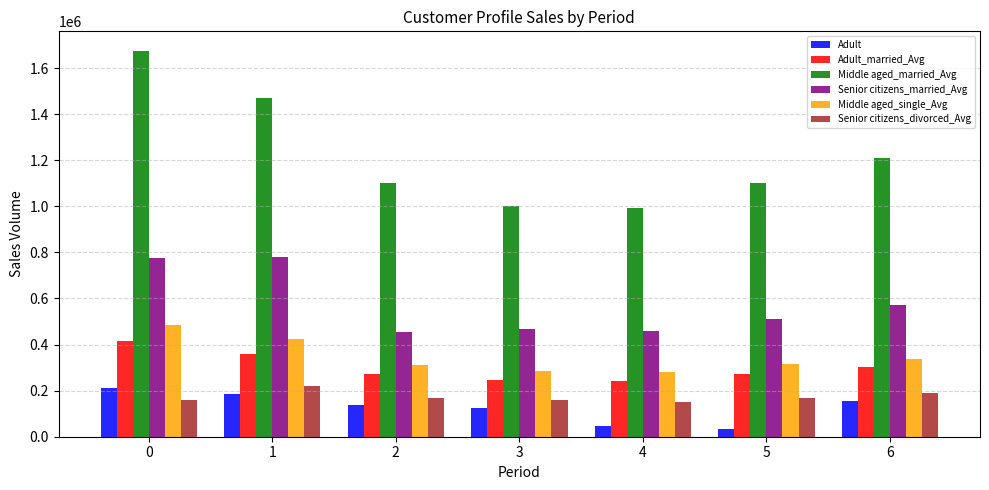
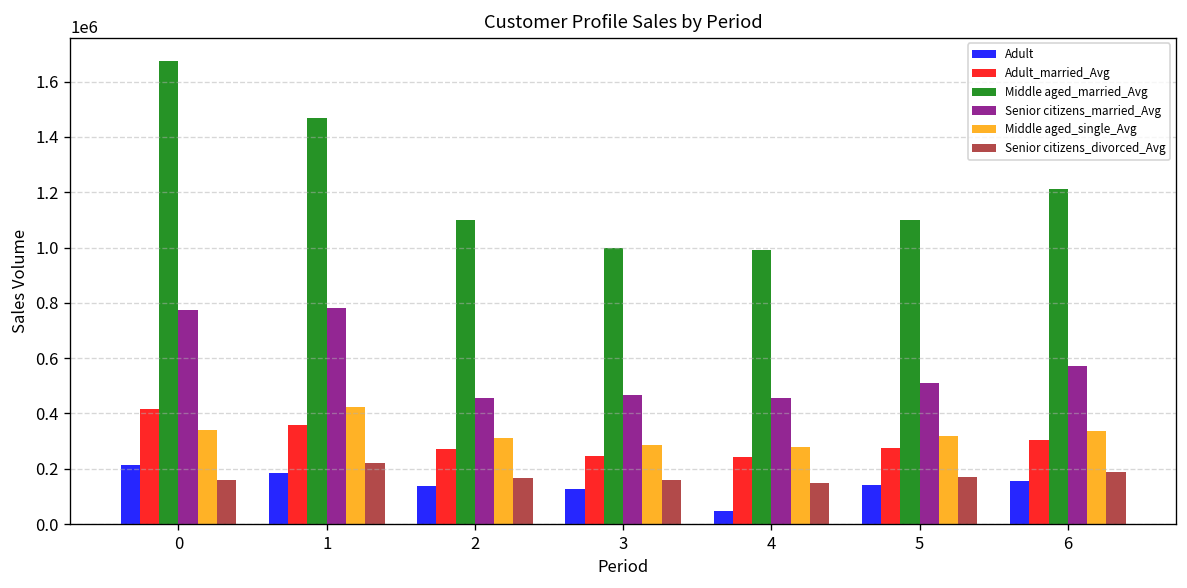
Middle aged_single_Avg, 0: 480000 -> 340000
Adult, 5: 30000 -> 140000
